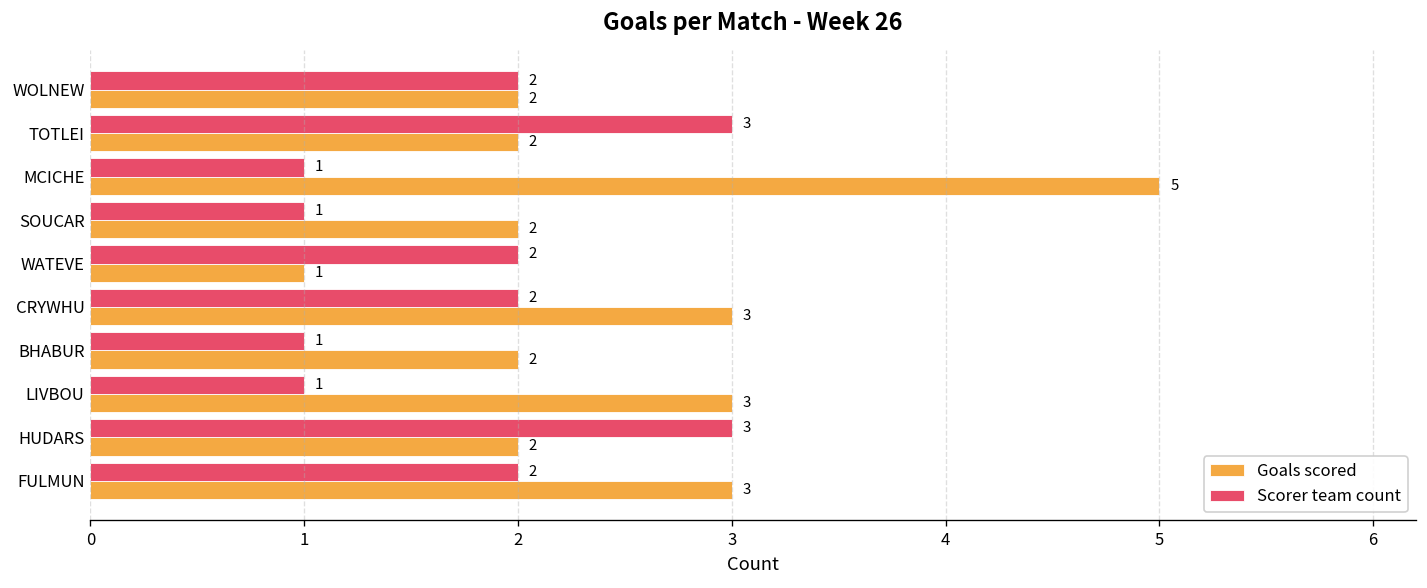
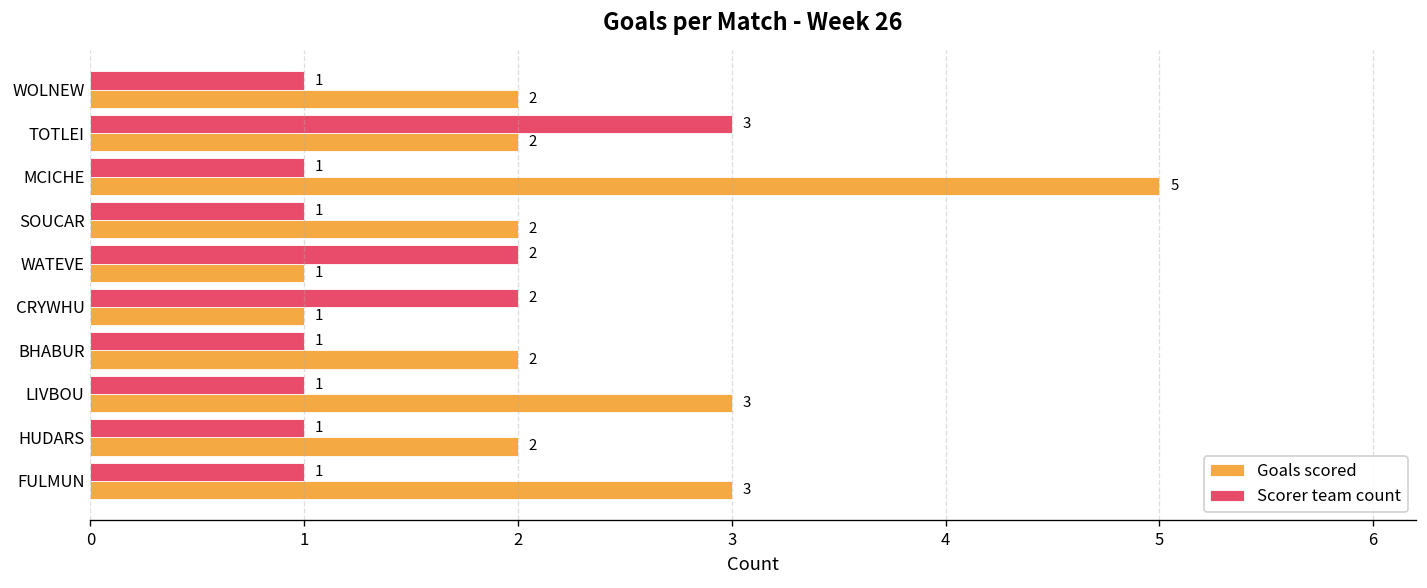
Scorer team count, WOLNEW: 2 -> 1
Goals scored, CRYWHU: 3 -> 1
Scorer team count, HUDARS: 3 -> 1
Scorer team count, FULMUN: 2 -> 1
